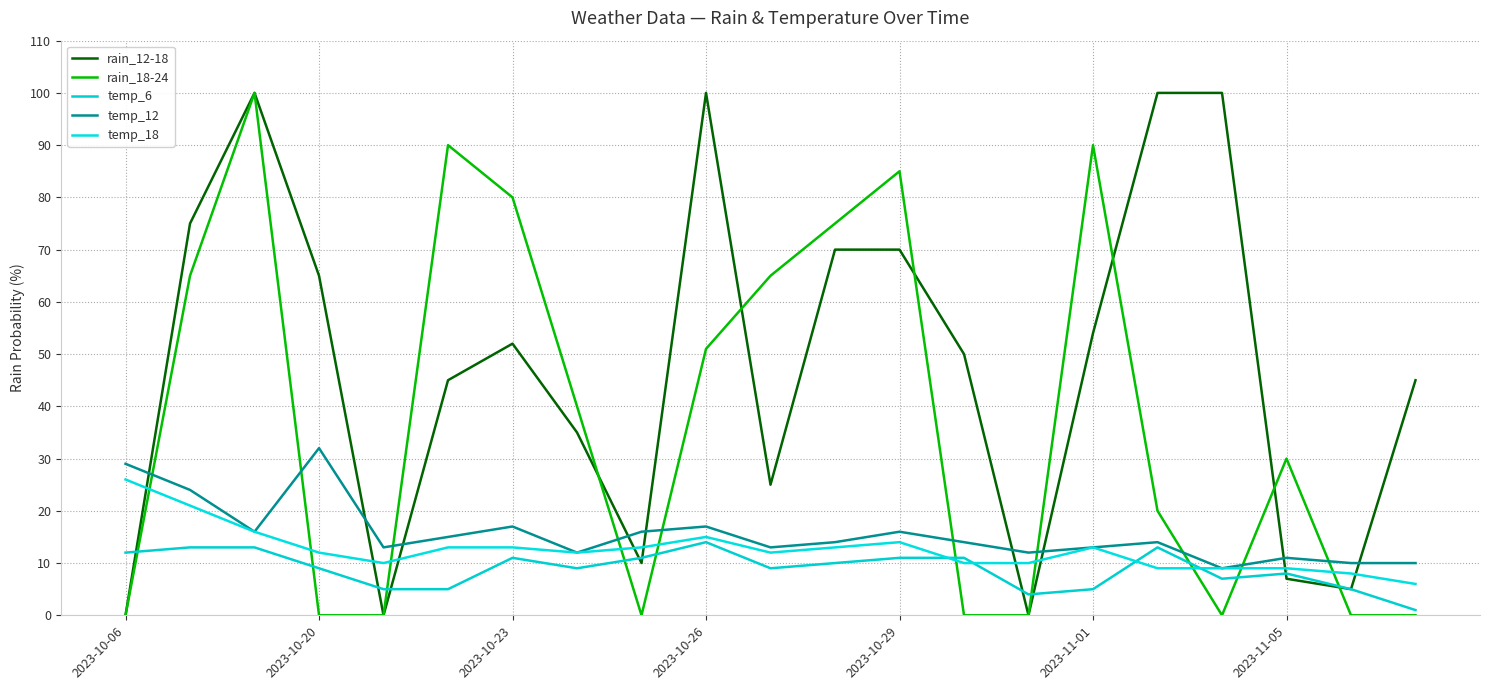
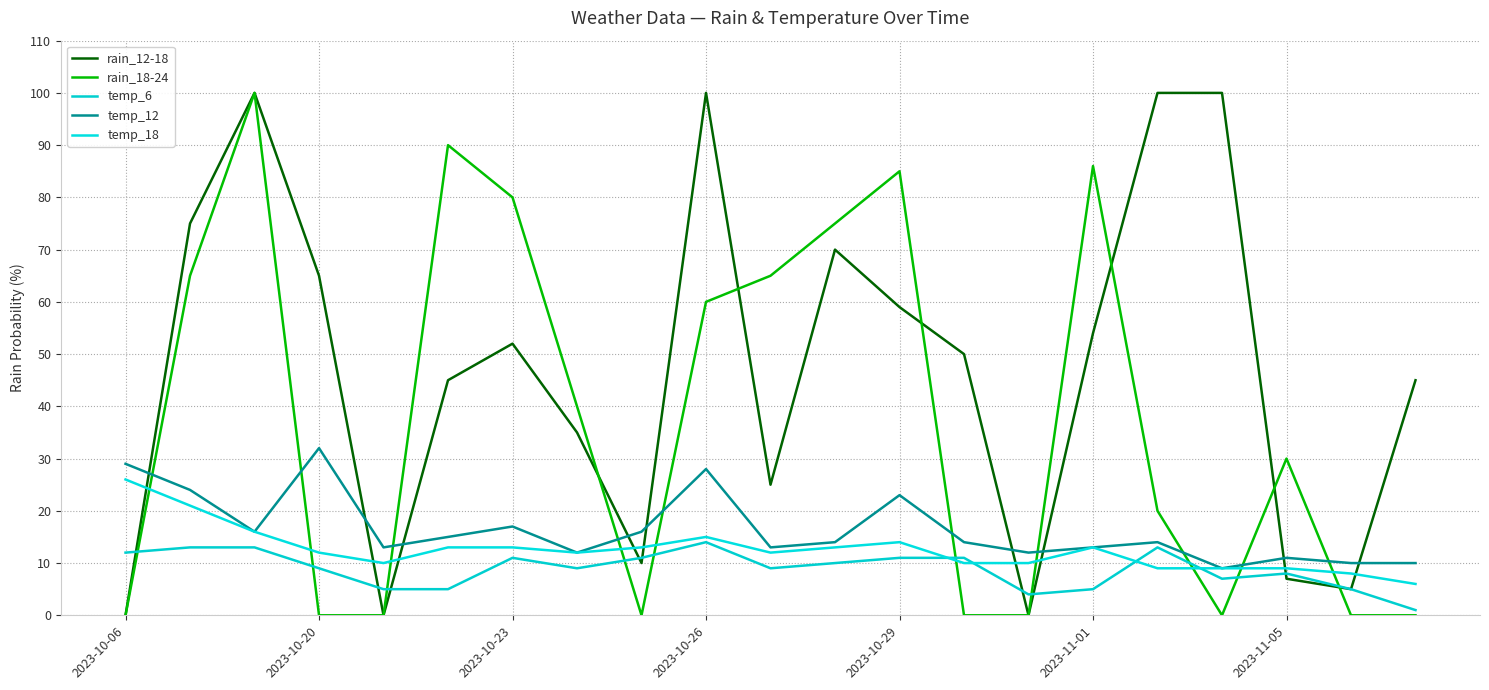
rain_18-24, 2023-10-26: 51 -> 60
temp_12, 2023-10-26: 17 -> 28
rain_12-18, 2023-10-29: 70 -> 59
temp_12, 2023-10-29: 16 -> 23
rain_18-24, 2023-11-01: 90 -> 86
